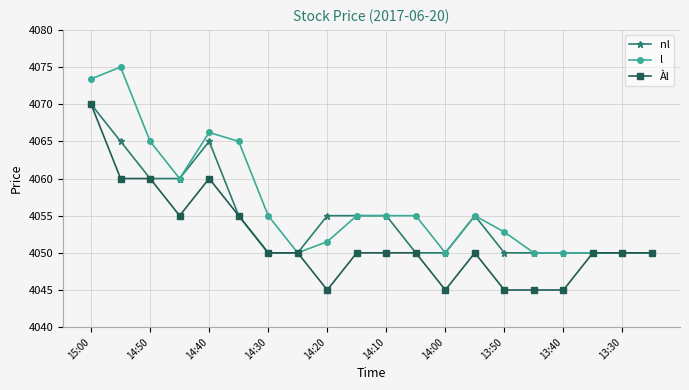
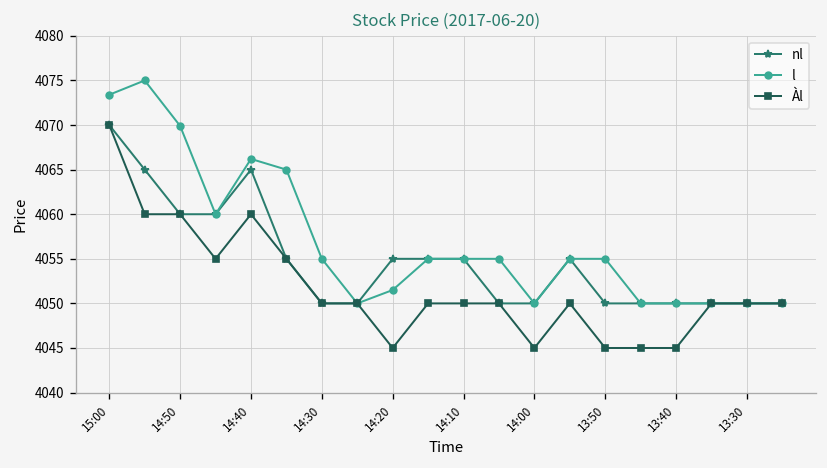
l, 14:50: 4065 -> 4070
l, 13:50: 4053 -> 4055
